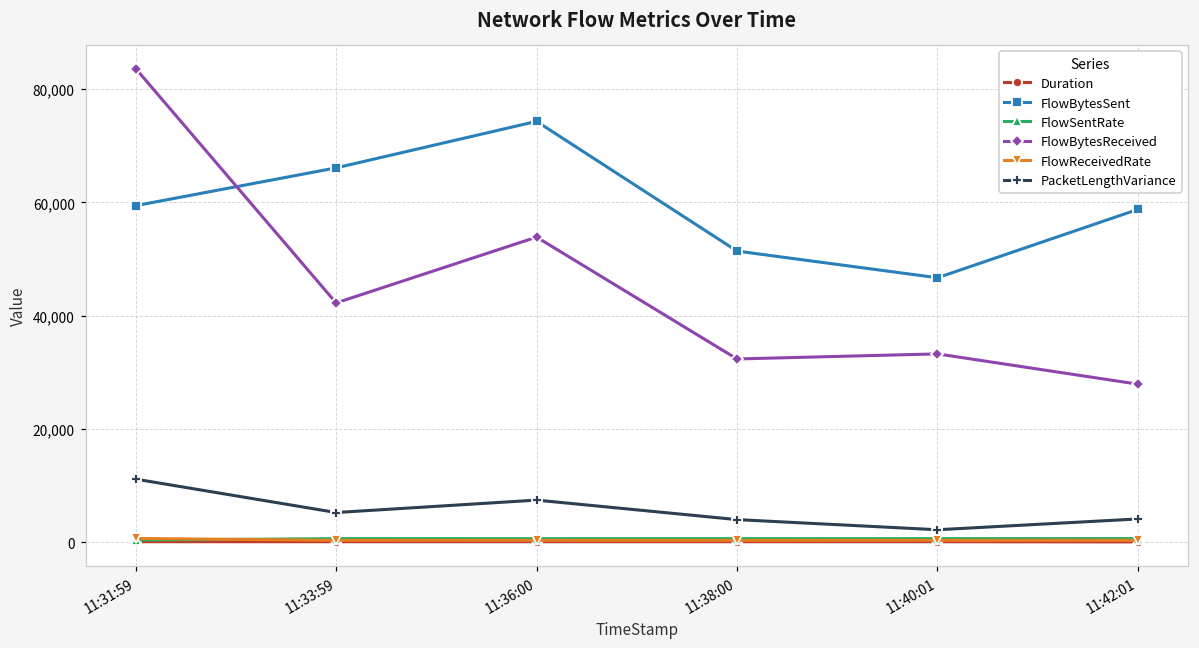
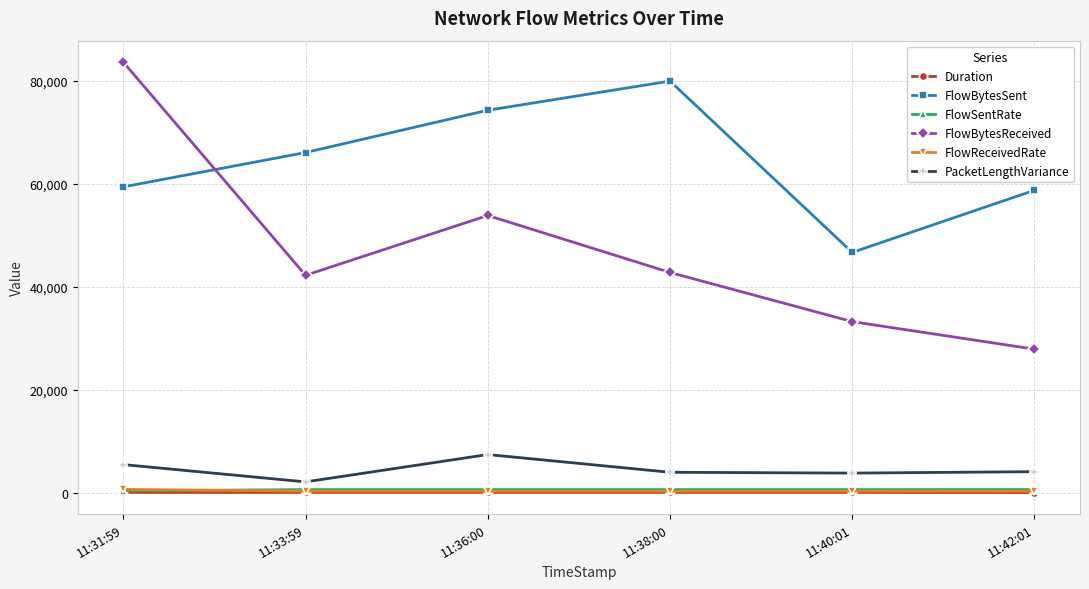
PacketLengthVariance, 11:31:59: 11,000 -> 6,000
PacketLengthVariance, 11:33:59: 5,000 -> 2,000
FlowBytesSent, 11:38:00: 51,000 -> 80,000
FlowBytesReceived, 11:38:00: 32,000 -> 43,000
PacketLengthVariance, 11:40:01: 2,000 -> 4,000
